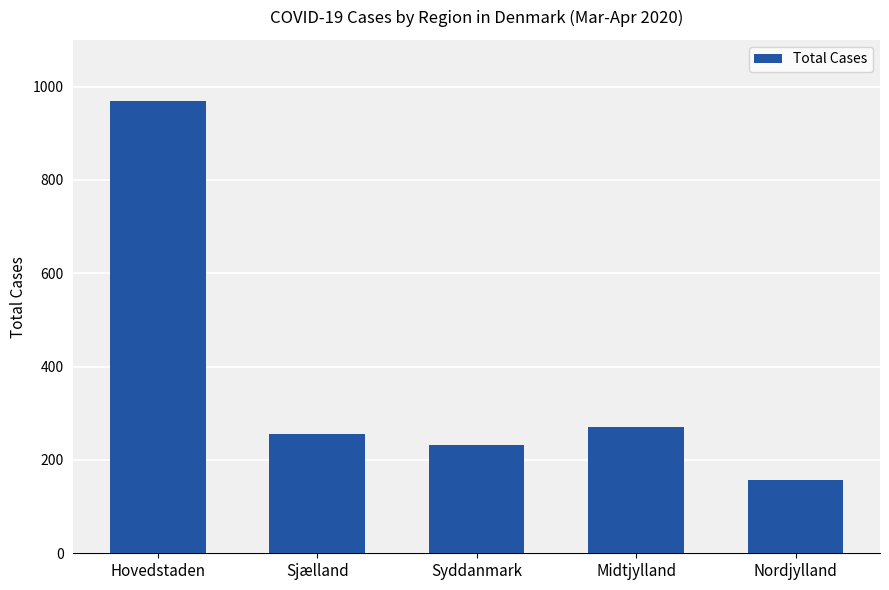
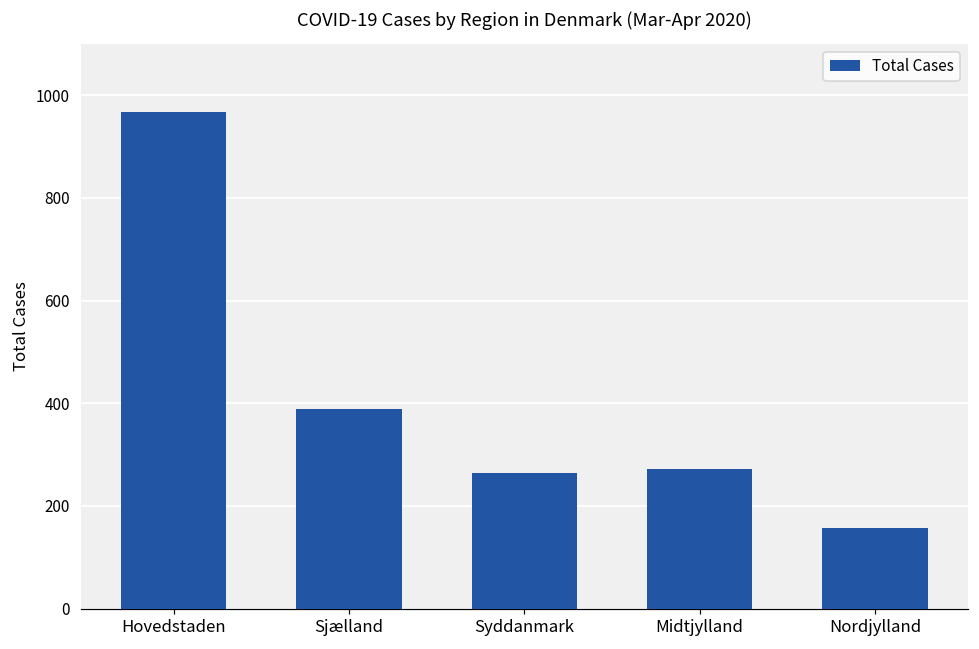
Sjælland: 260 -> 390
Syddanmark: 230 -> 270
